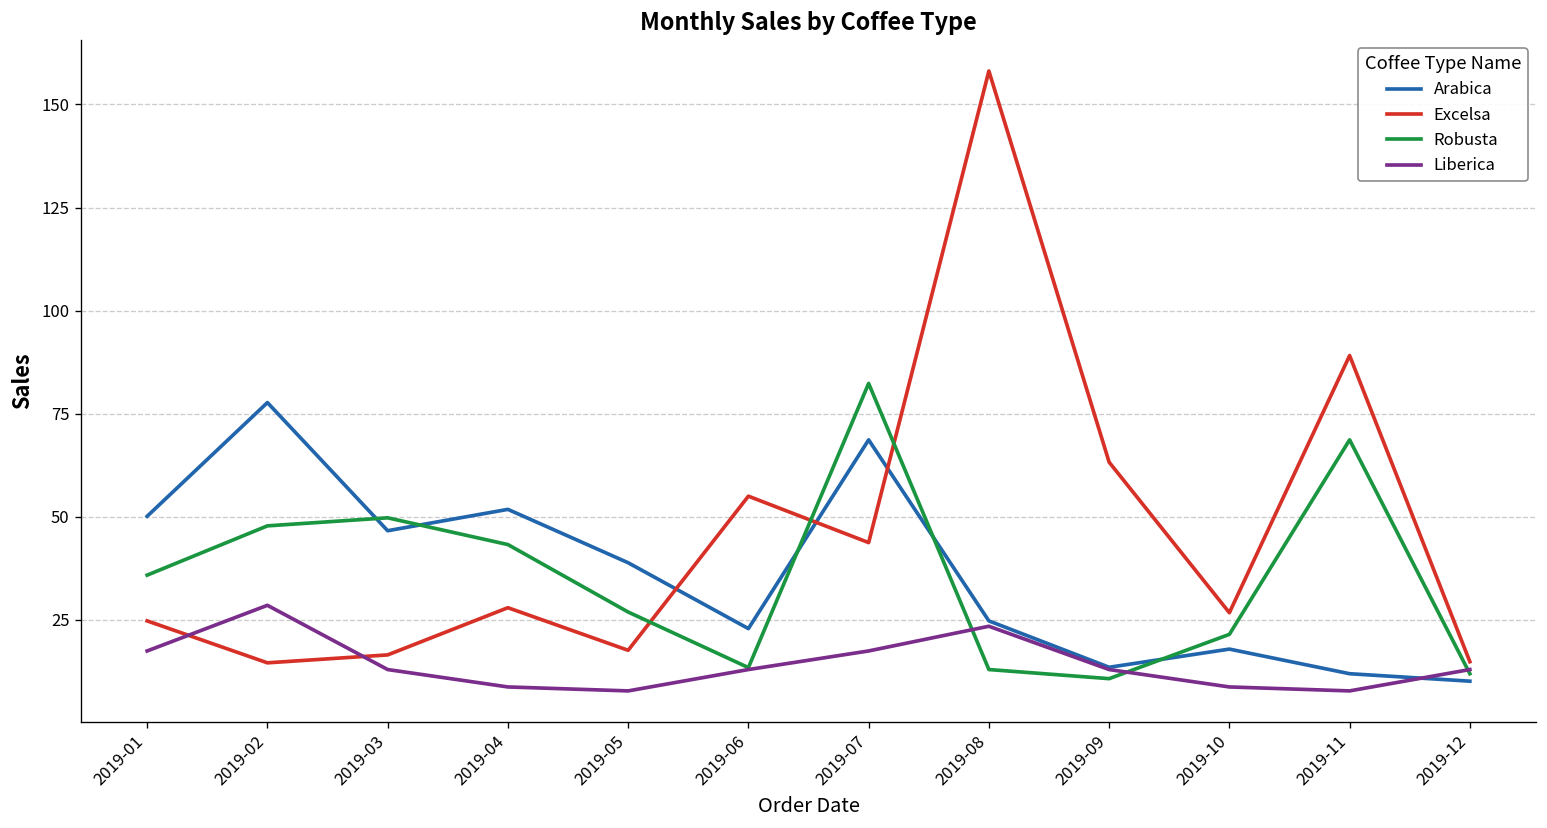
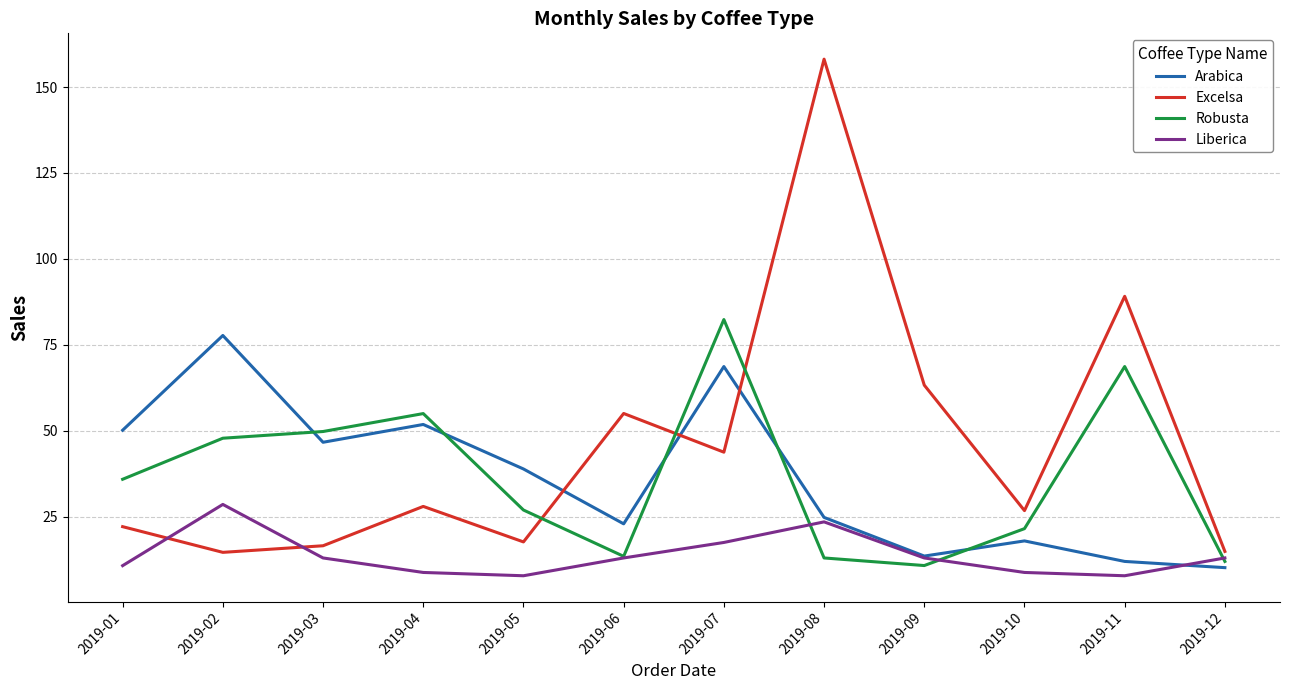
Excelsa, 2019-01: 25 -> 22
Liberica, 2019-01: 17 -> 11
Robusta, 2019-04: 43 -> 55
